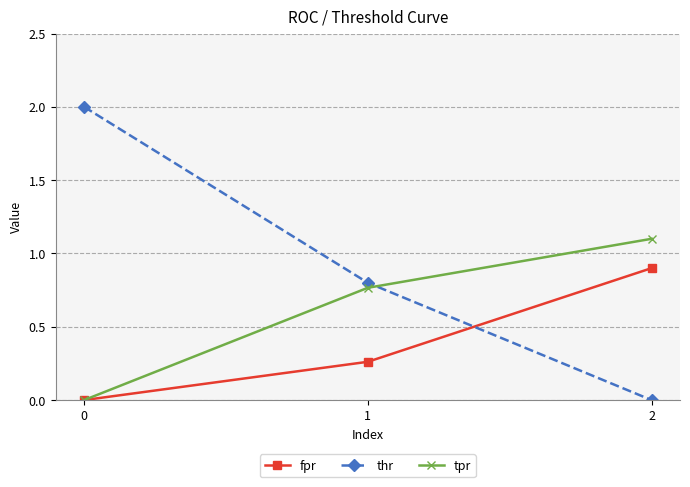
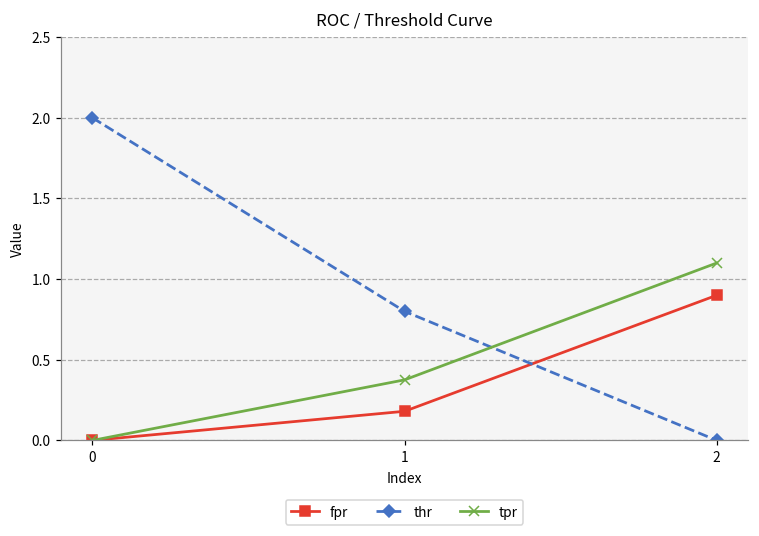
fpr, 1: 0.26 -> 0.18
tpr, 1: 0.77 -> 0.38
